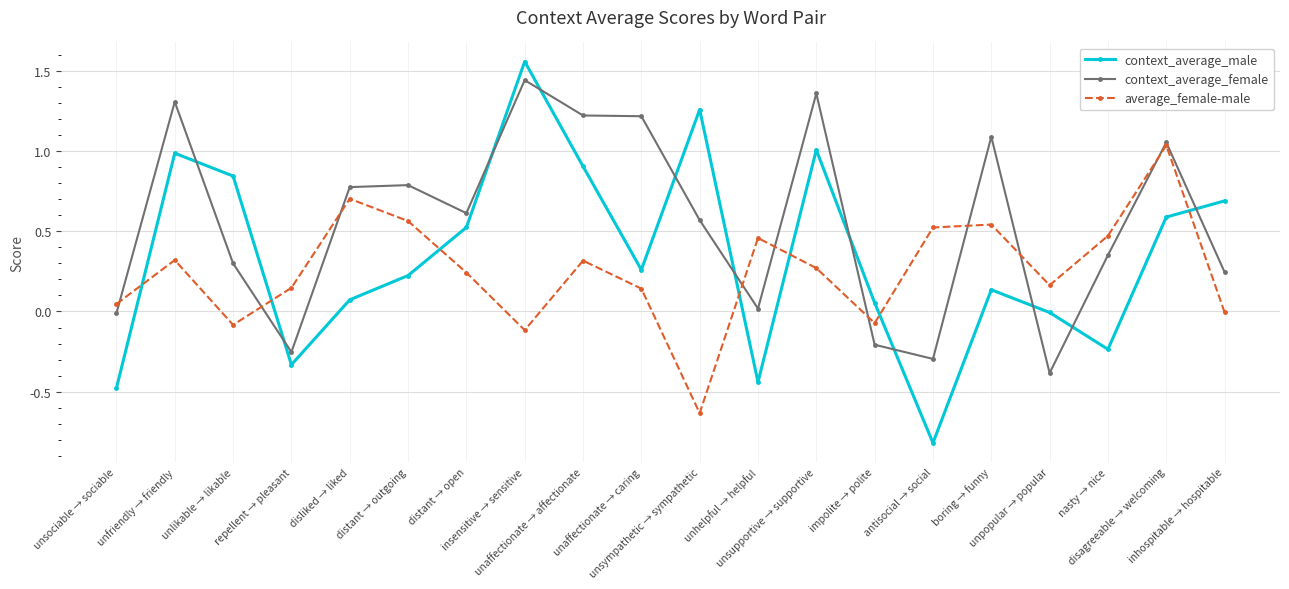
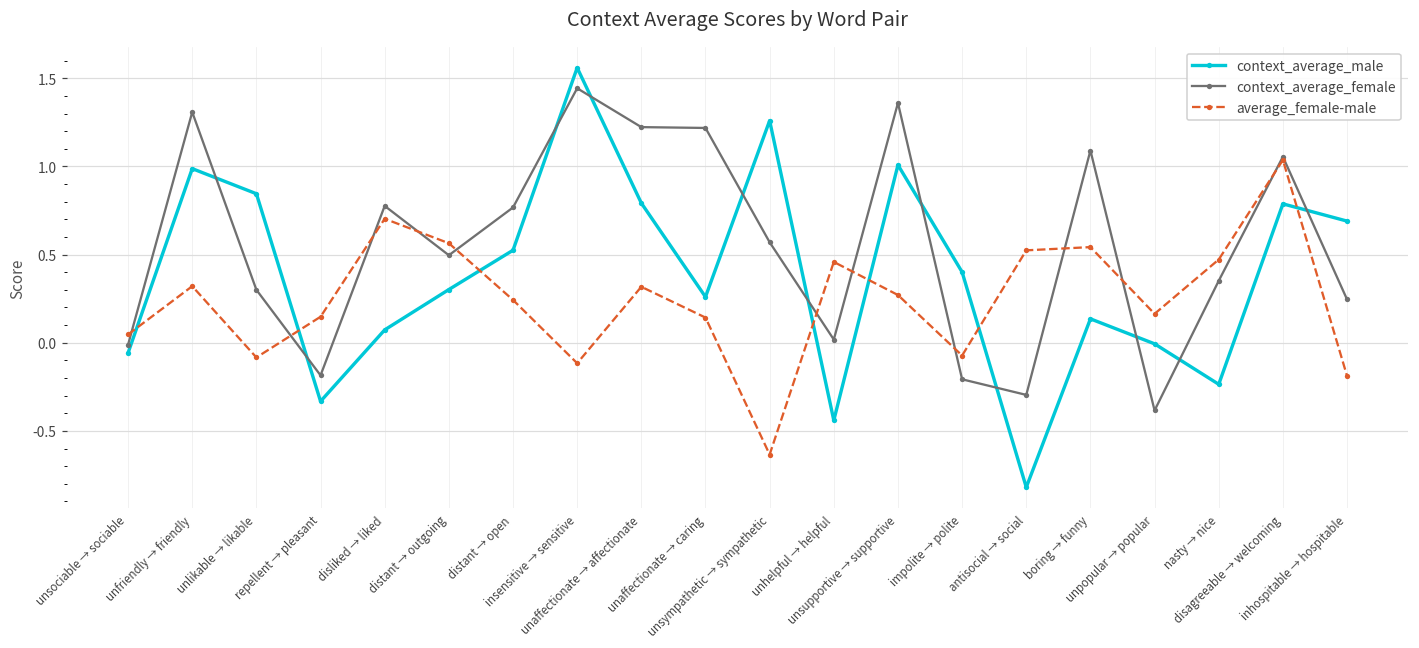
context_average_male, unsociable → sociable: -0.48 -> -0.06
context_average_female, repellent → pleasant: -0.25 -> -0.19
context_average_male, distant → outgoing: 0.22 -> 0.30
context_average_female, distant → outgoing: 0.79 -> 0.50
context_average_female, distant → open: 0.61 -> 0.77
context_average_male, unaffectionate → affectionate: 0.91 -> 0.79
context_average_male, impolite → polite: 0.05 -> 0.40
context_average_male, disagreeable → welcoming: 0.59 -> 0.79
average_female-male, inhospitable → hospitable: -0.01 -> -0.19
